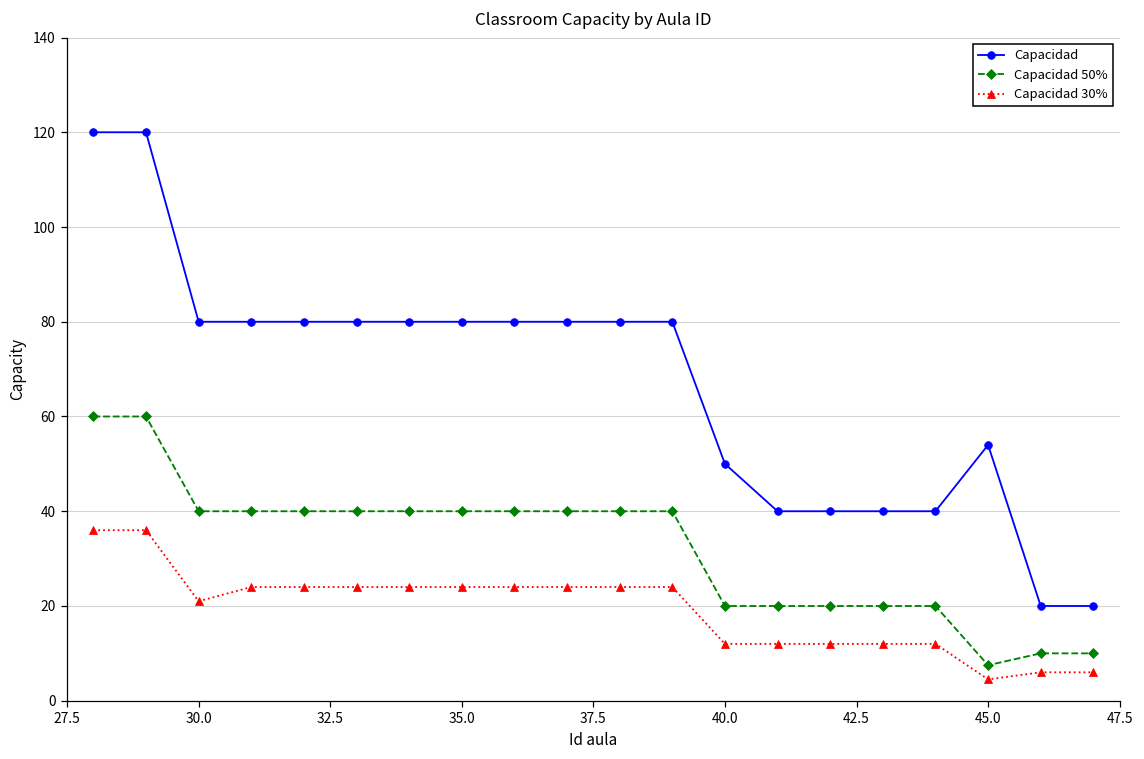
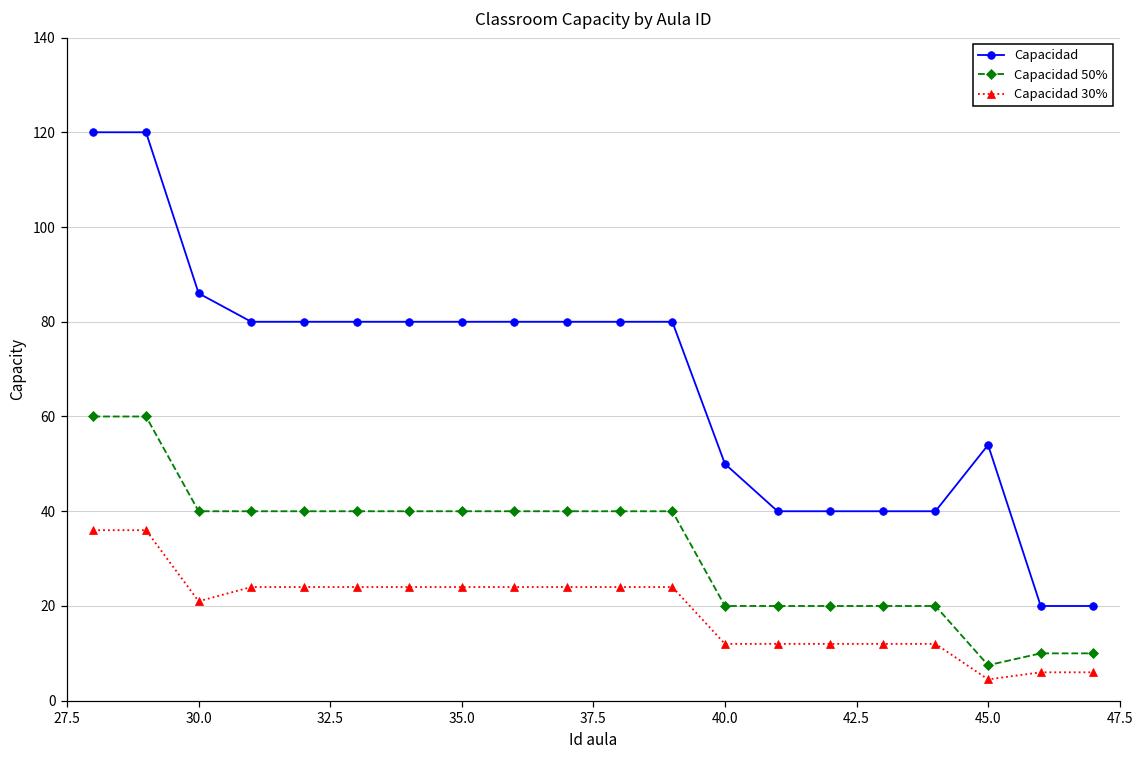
Capacidad, 30.0: 80 -> 86
